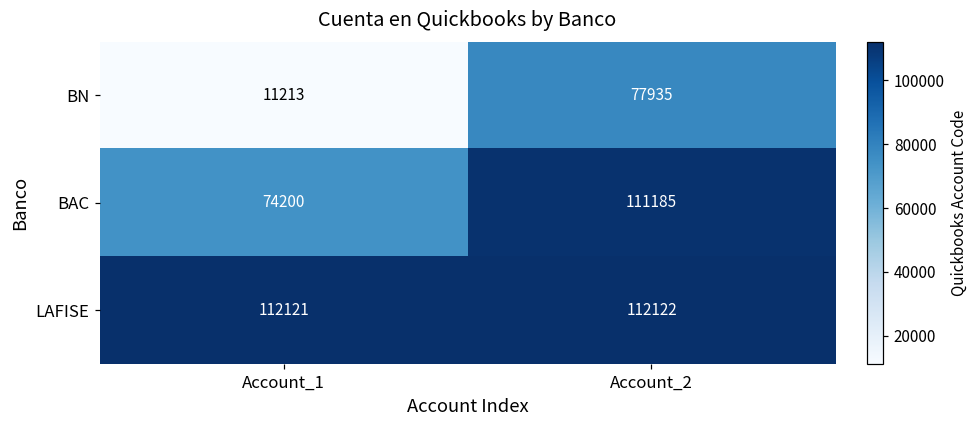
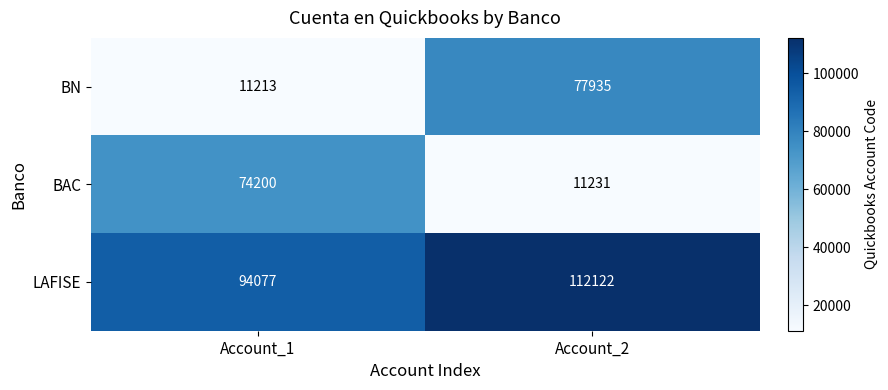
BAC, Account_2: 111185 -> 11231
LAFISE, Account_1: 112121 -> 94077
